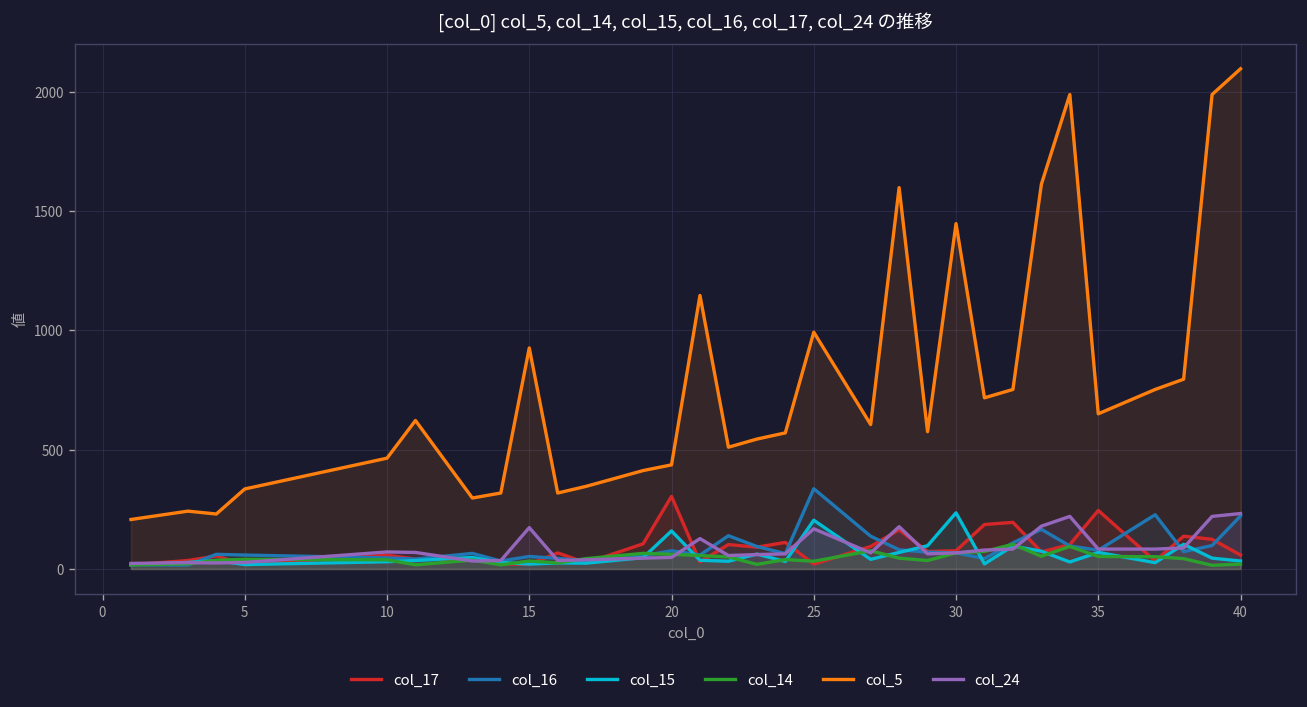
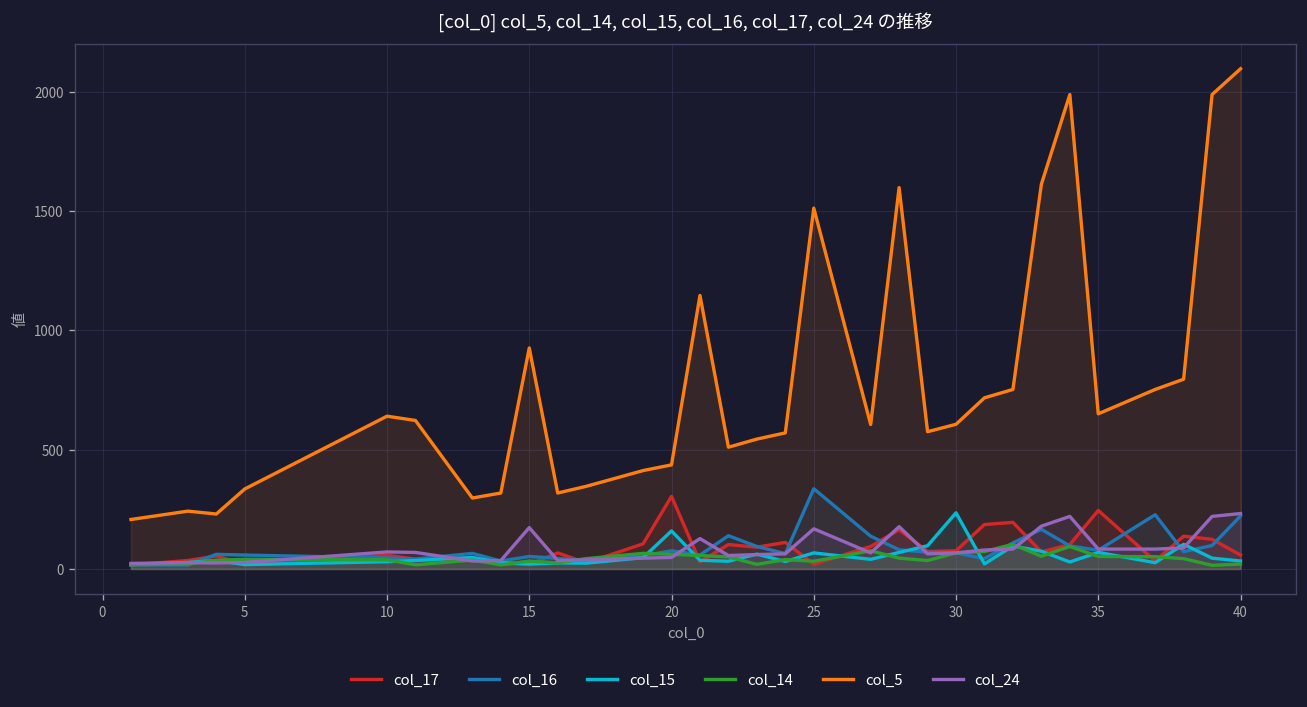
col_5, 10: 460 -> 640
col_15, 25: 200 -> 70
col_5, 25: 990 -> 1510
col_5, 30: 1450 -> 610
